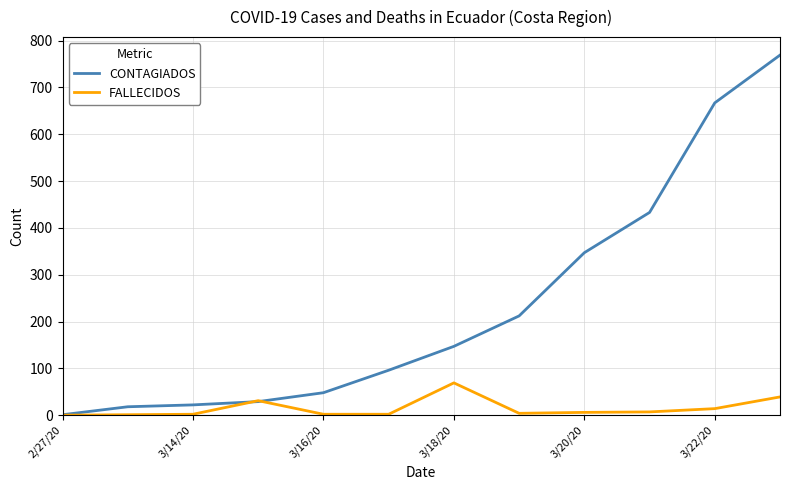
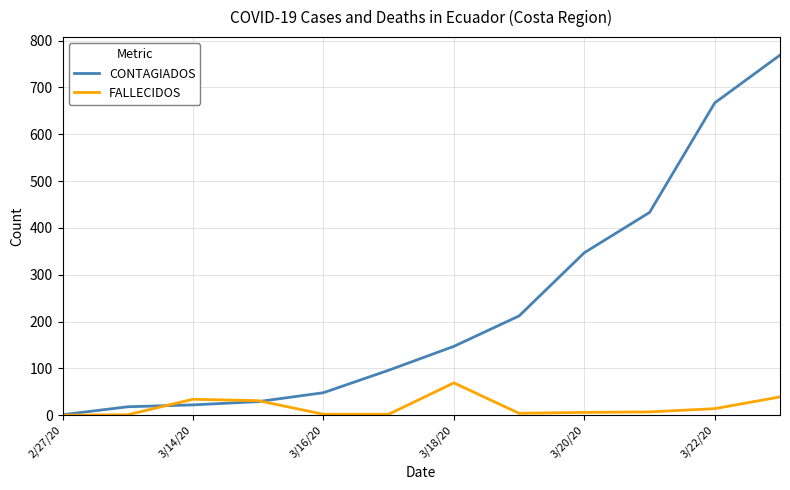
FALLECIDOS, 3/14/20: 0 -> 30
